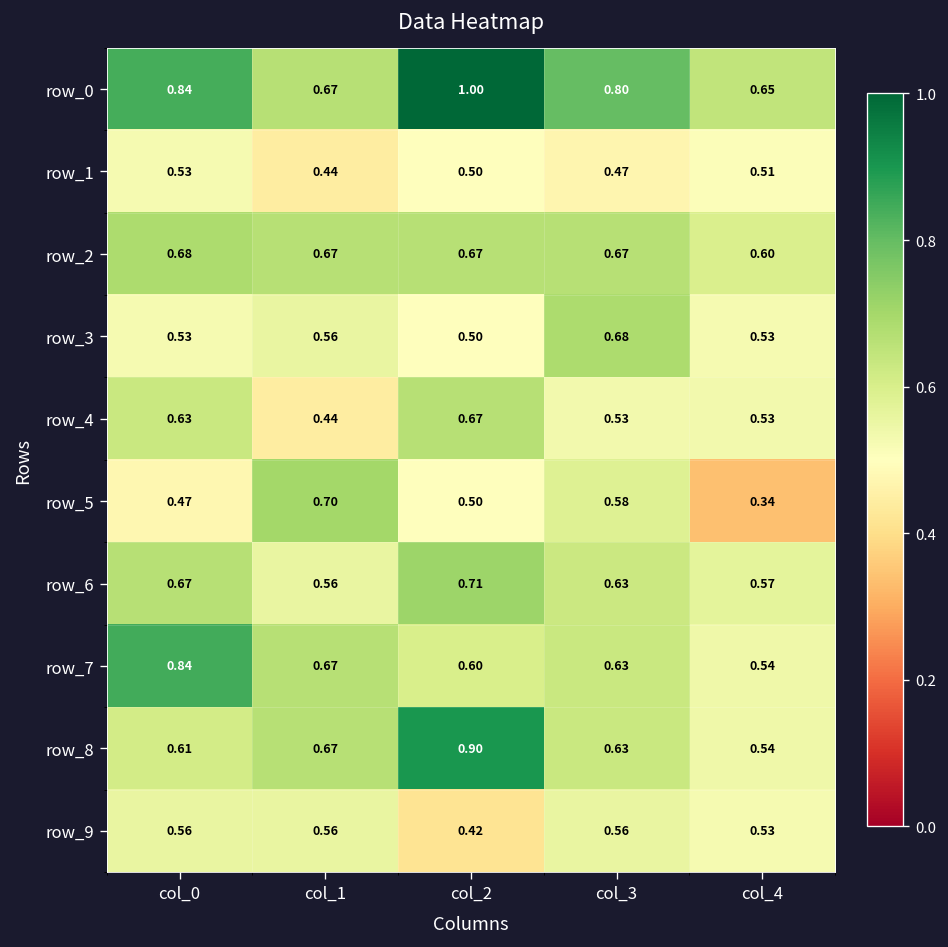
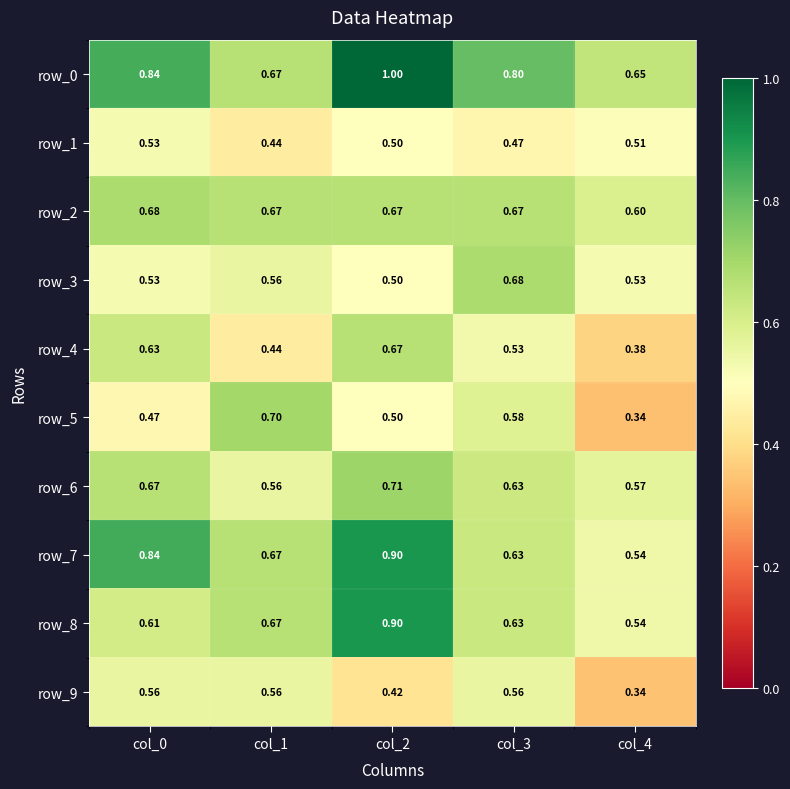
row_4, col_4: 0.53 -> 0.38
row_7, col_2: 0.60 -> 0.90
row_9, col_4: 0.53 -> 0.34
